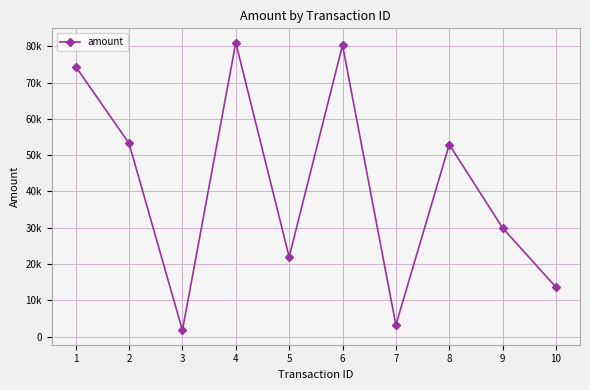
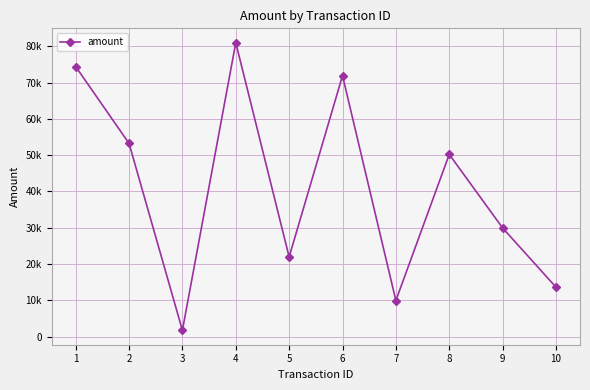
6: 80000 -> 72000
7: 3000 -> 10000
8: 53000 -> 50000
